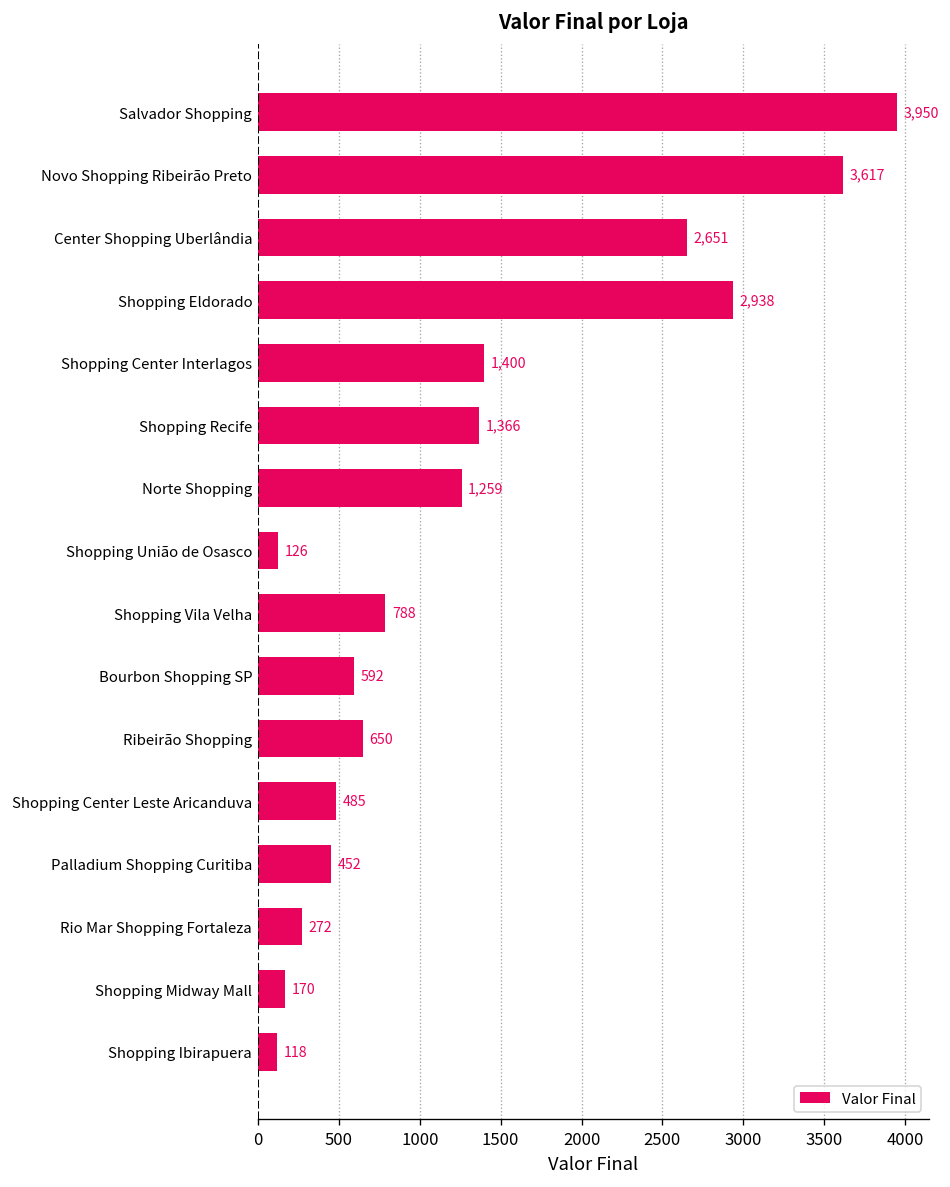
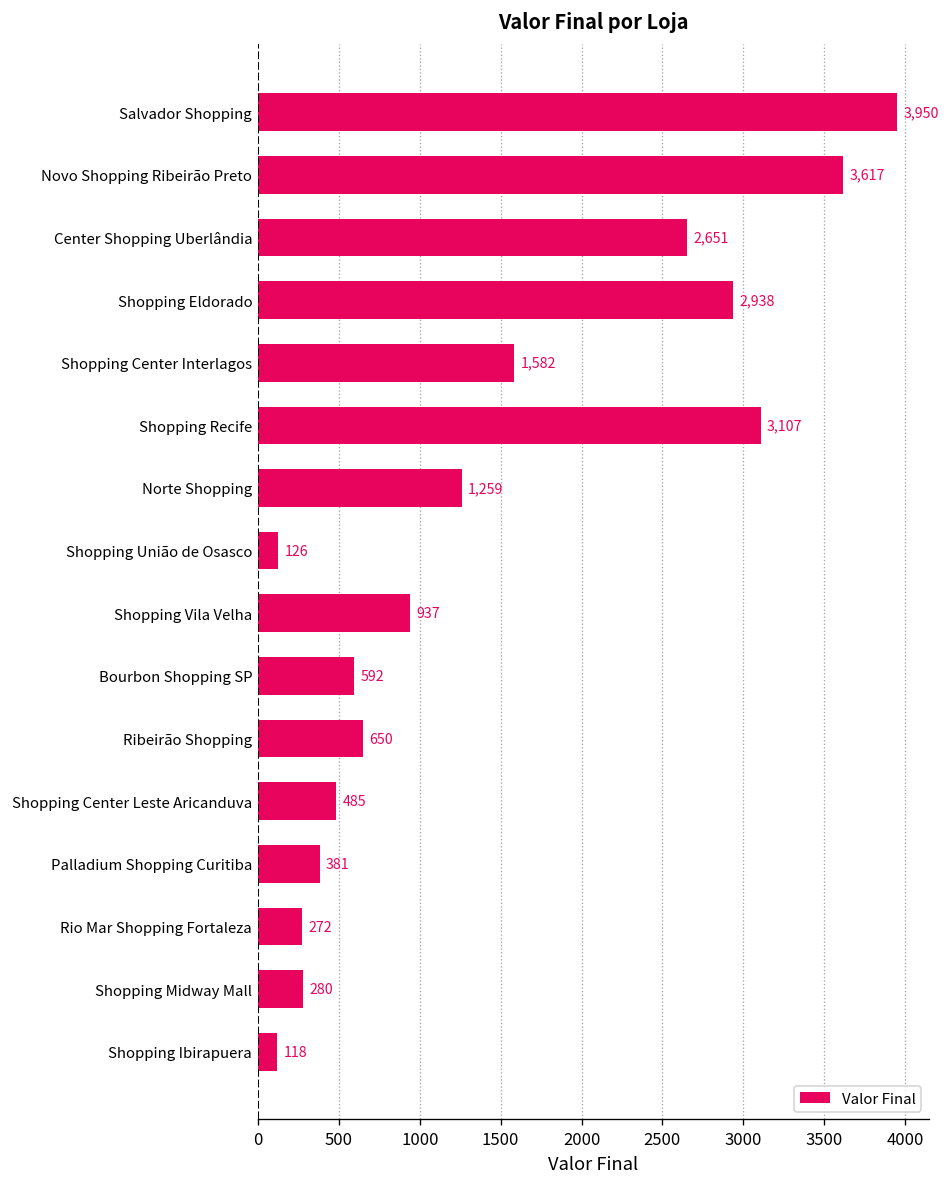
Shopping Center Interlagos: 1,400 -> 1,582
Shopping Recife: 1,366 -> 3,107
Shopping Vila Velha: 788 -> 937
Palladium Shopping Curitiba: 452 -> 381
Shopping Midway Mall: 170 -> 280
